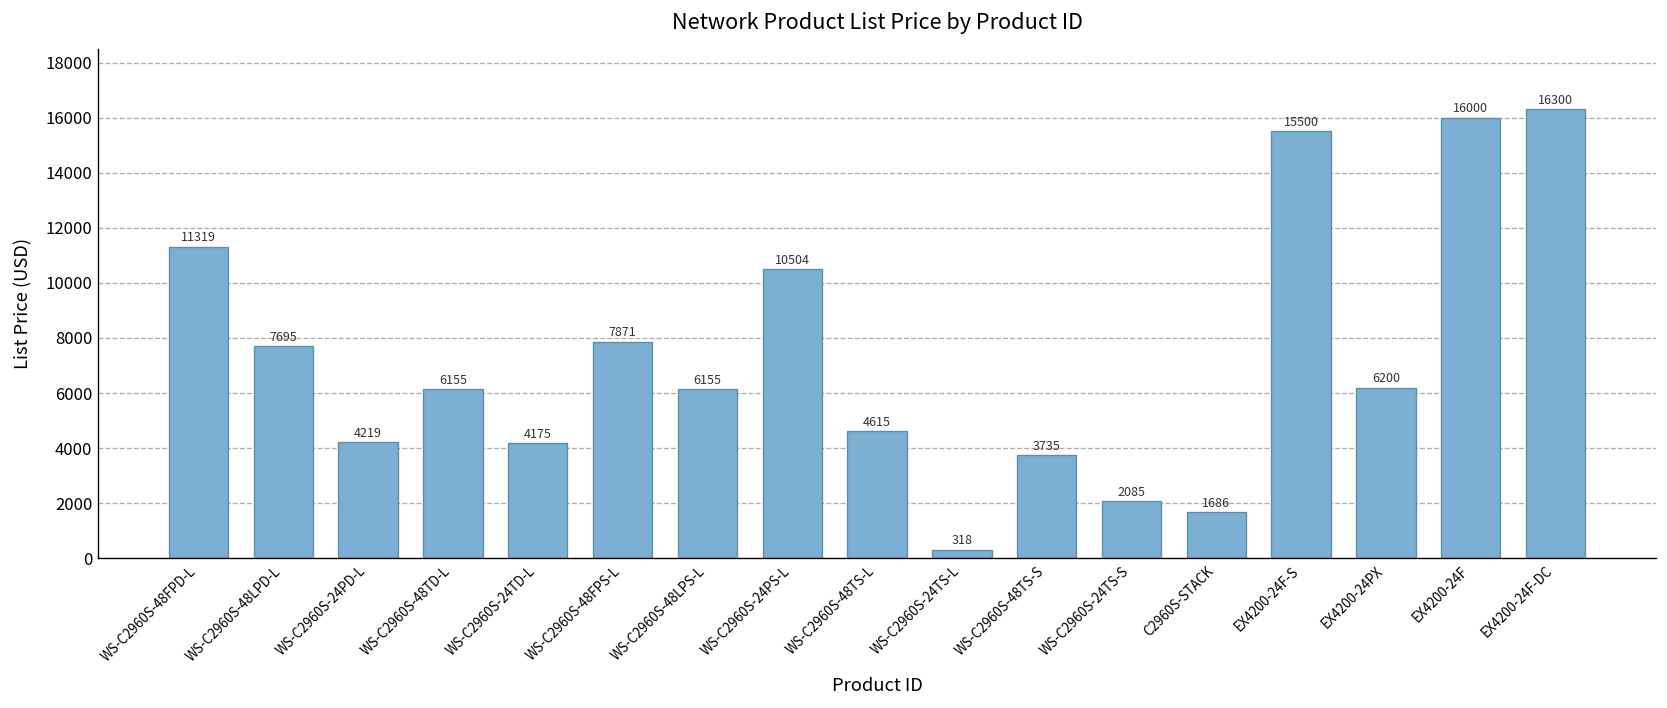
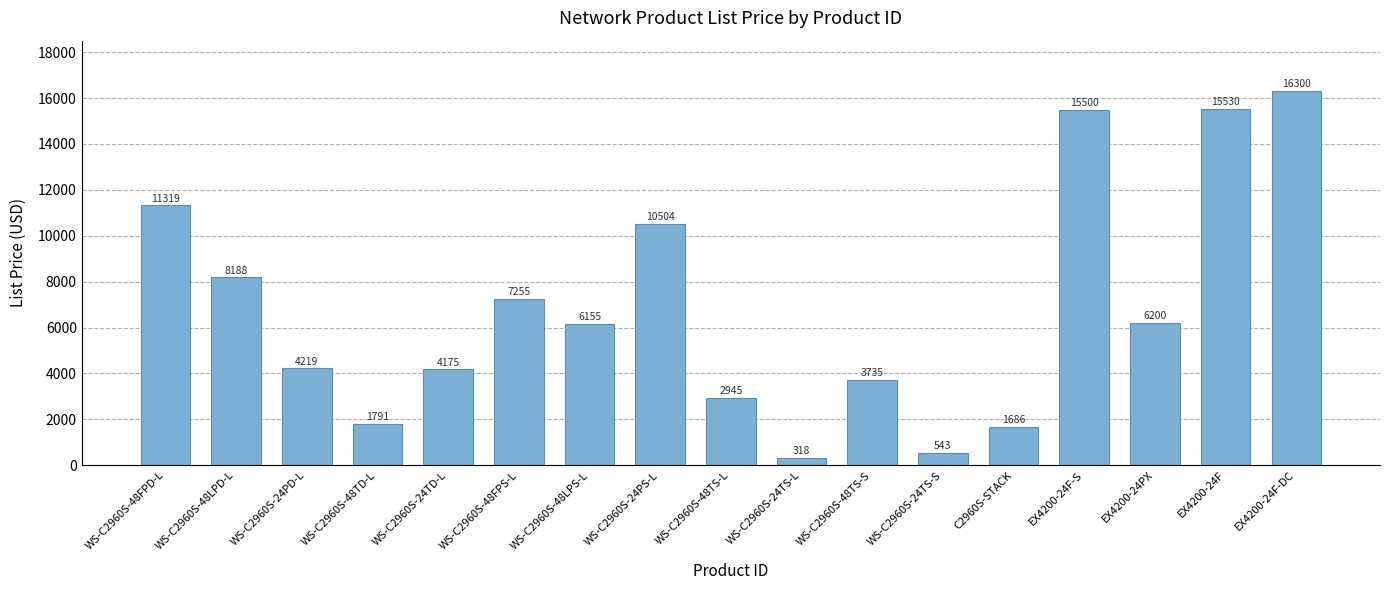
WS-C2960S-48LPD-L: 7695 -> 8188
WS-C2960S-48TD-L: 6155 -> 1791
WS-C2960S-48FPS-L: 7871 -> 7255
WS-C2960S-48TS-L: 4615 -> 2945
WS-C2960S-24TS-S: 2085 -> 543
EX4200-24F: 16000 -> 15530
